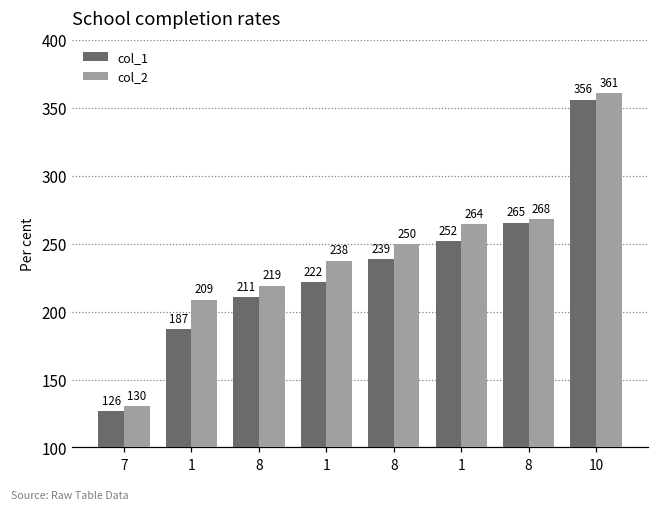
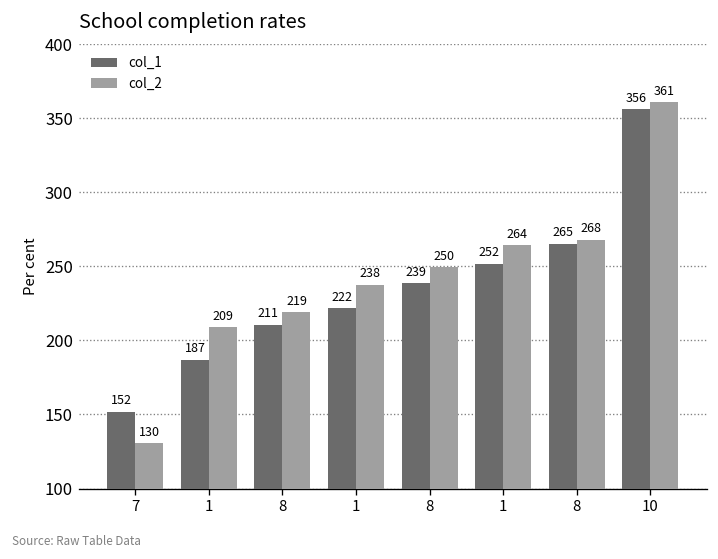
col_1, 7: 126 -> 152
